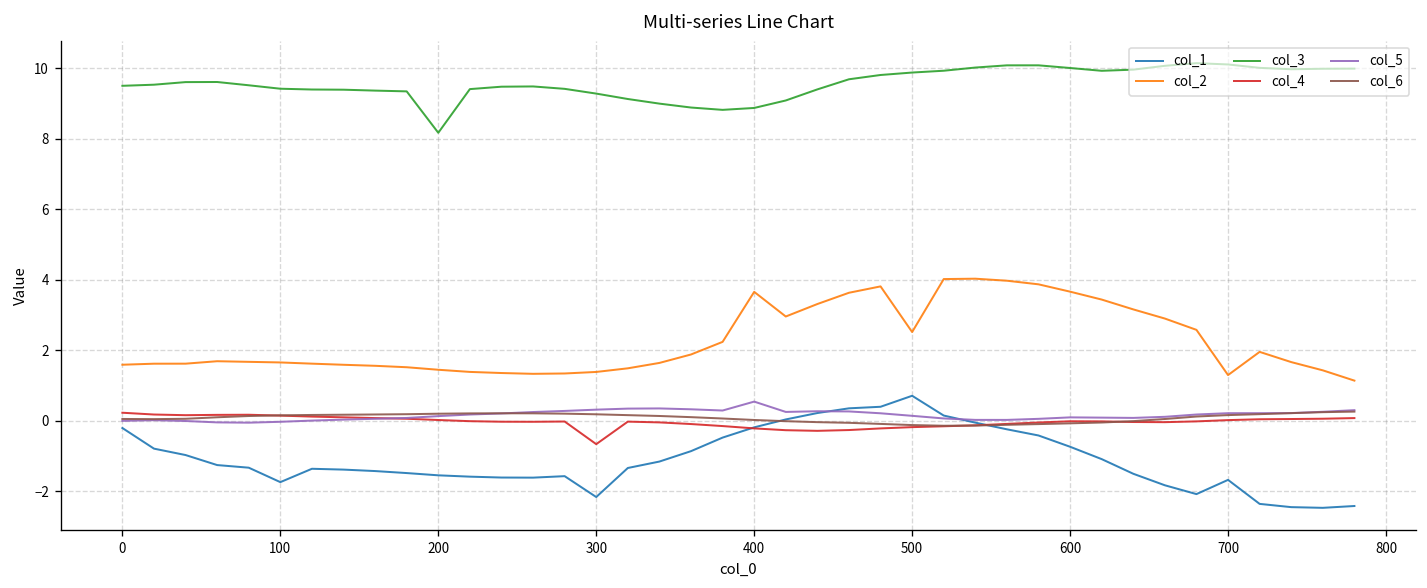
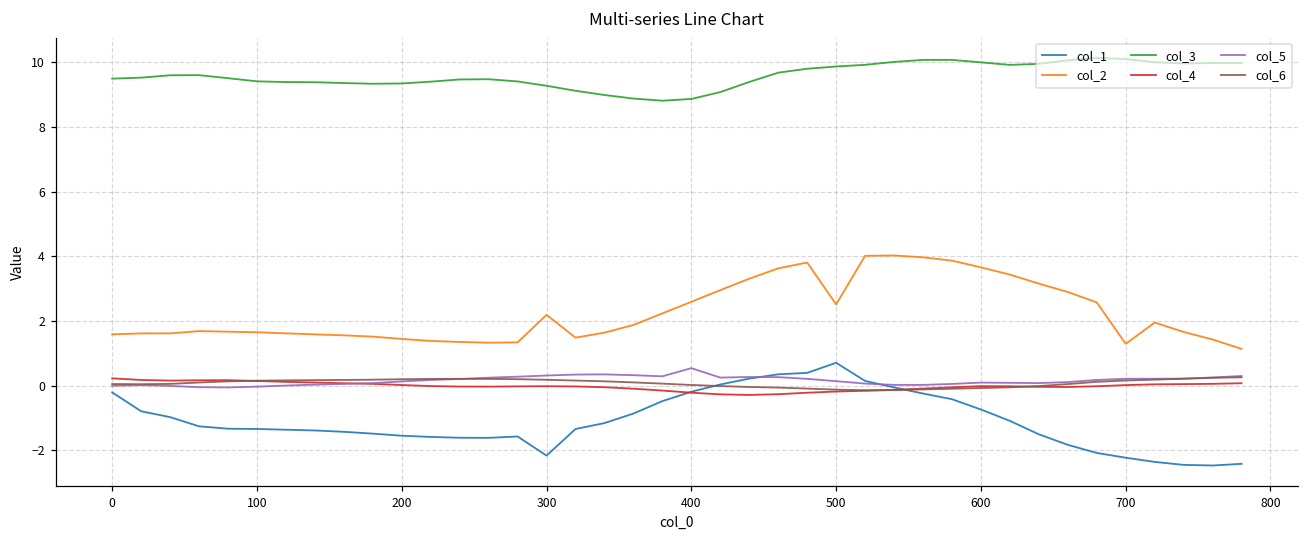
col_1, 100: -1.7 -> -1.3
col_3, 200: 8.2 -> 9.4
col_2, 300: 1.4 -> 2.2
col_4, 300: -0.7 -> 0.0
col_2, 400: 3.7 -> 2.6
col_1, 700: -1.7 -> -2.2
